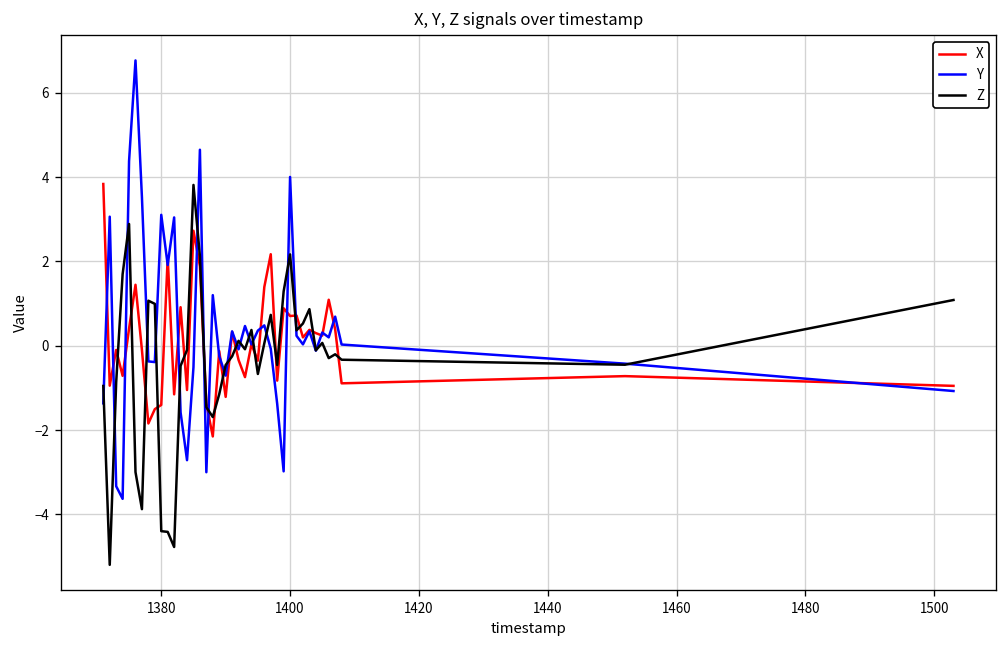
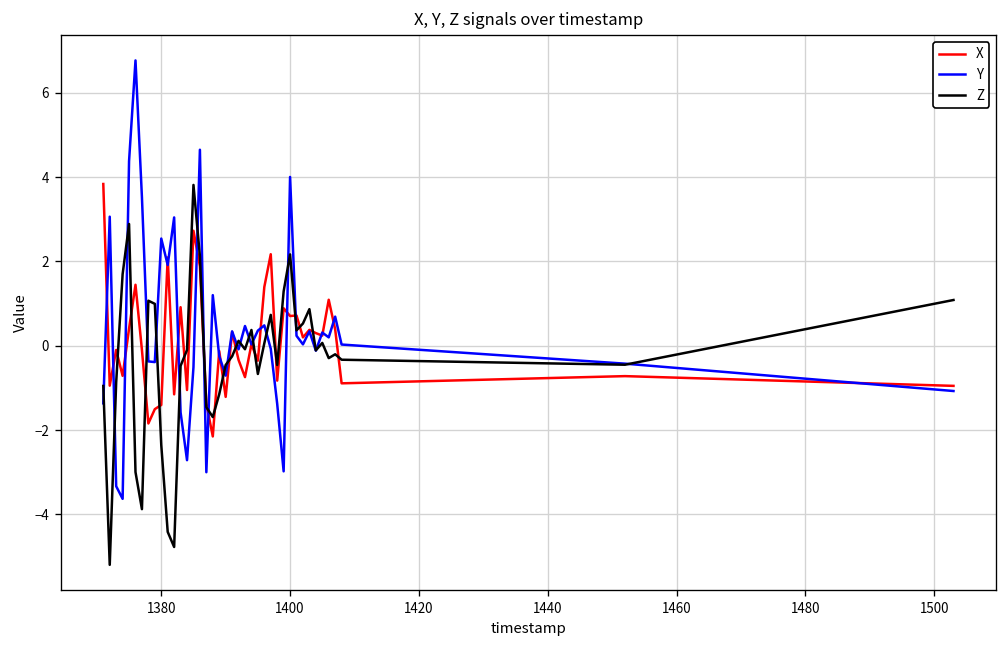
Y, 1380: 3.1 -> 2.5
Z, 1380: -4.4 -> -2.4
